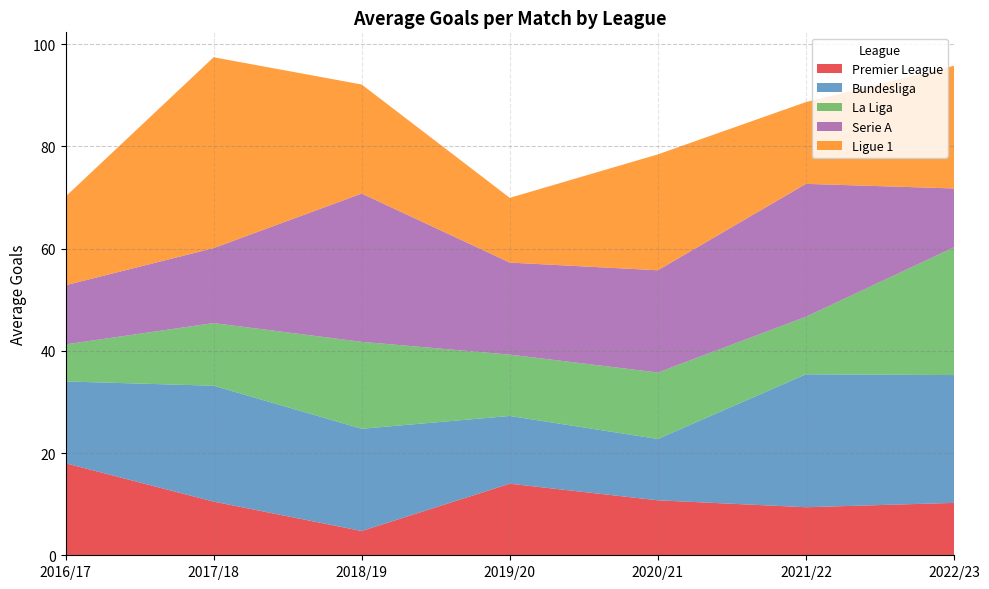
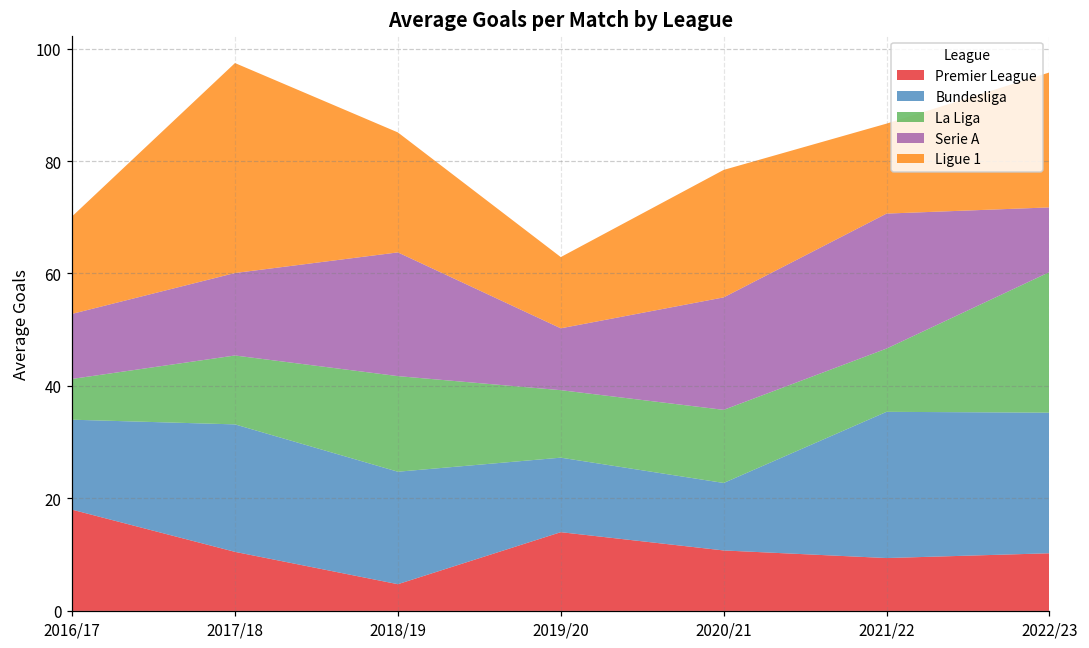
Serie A, 2018/19: 29 -> 22
Serie A, 2019/20: 18 -> 11
Serie A, 2021/22: 26 -> 24
